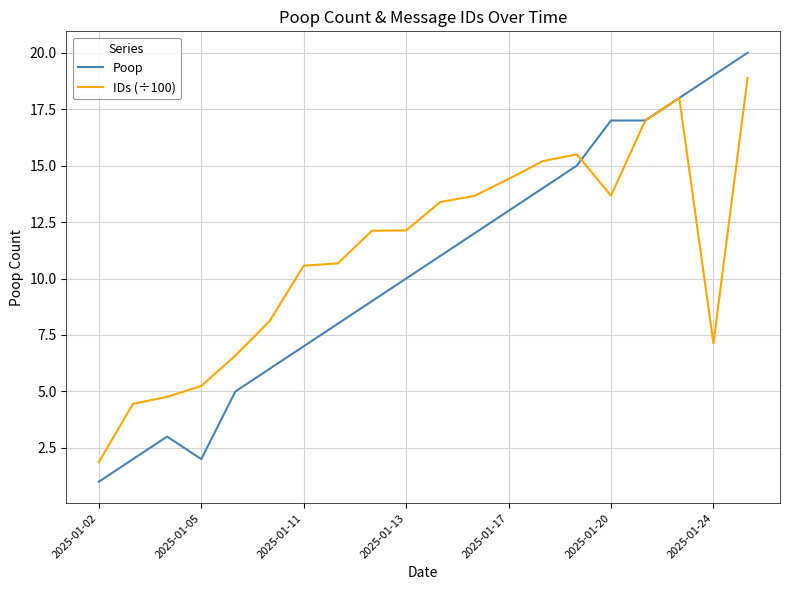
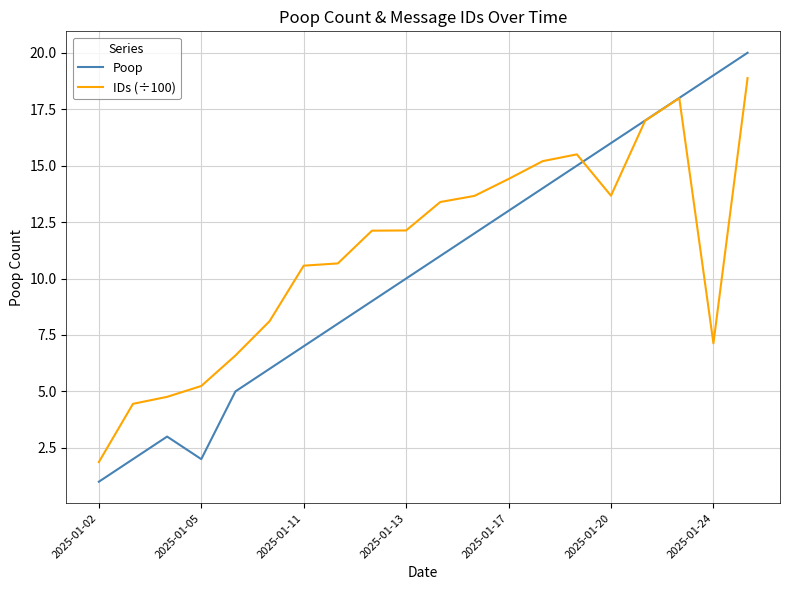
Poop, 2025-01-20: 17 -> 16
